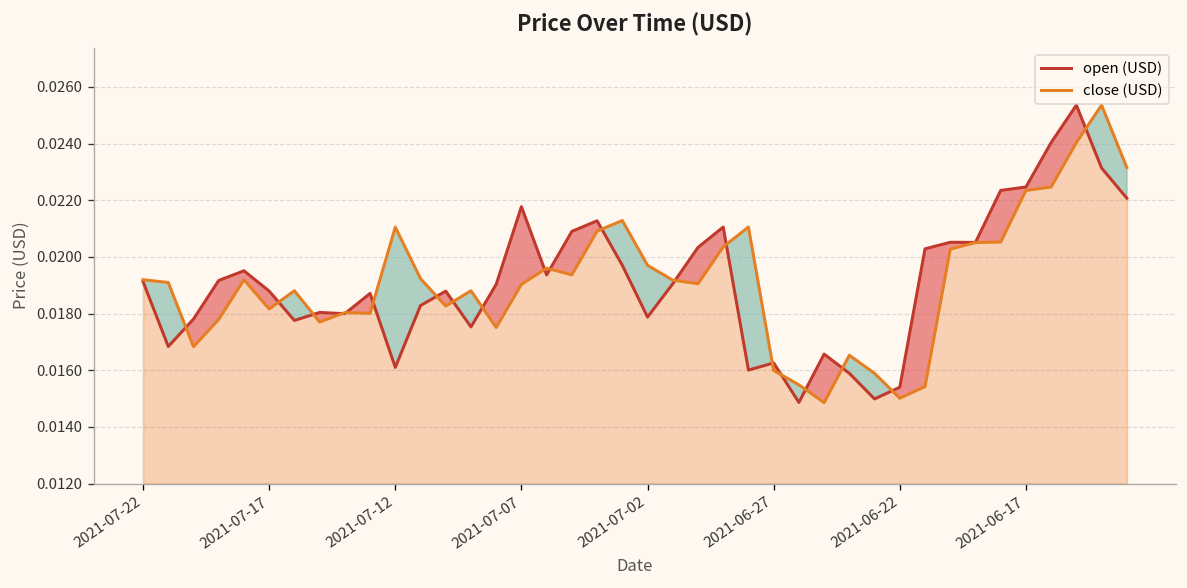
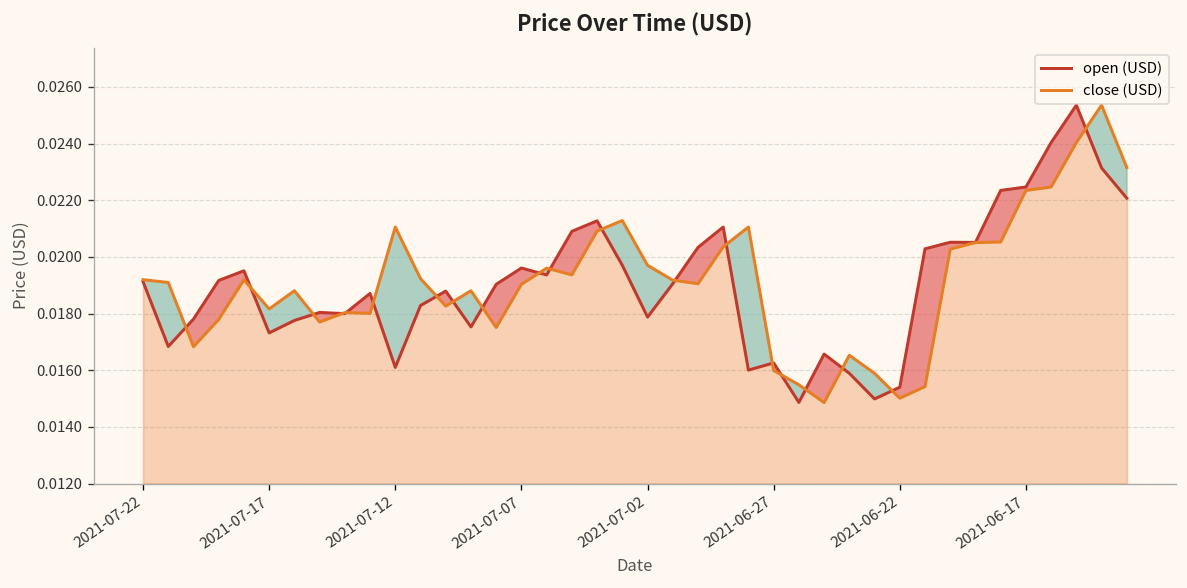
open (USD), 2021-07-17: 0.0188 -> 0.0173
open (USD), 2021-07-07: 0.0218 -> 0.0196
